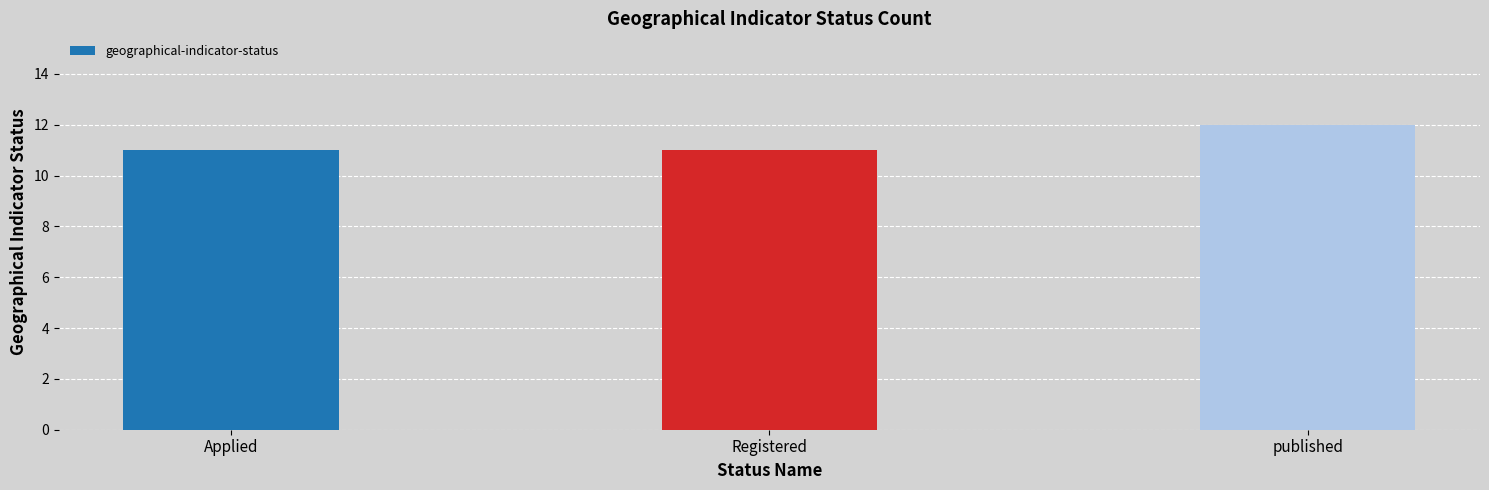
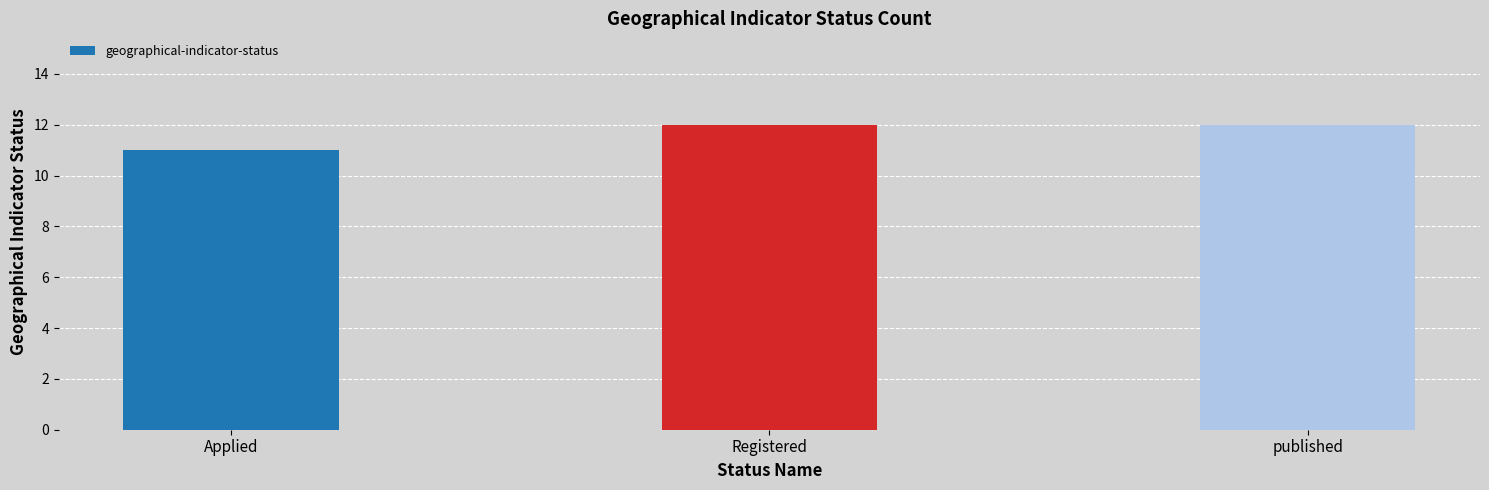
Registered: 11 -> 12
